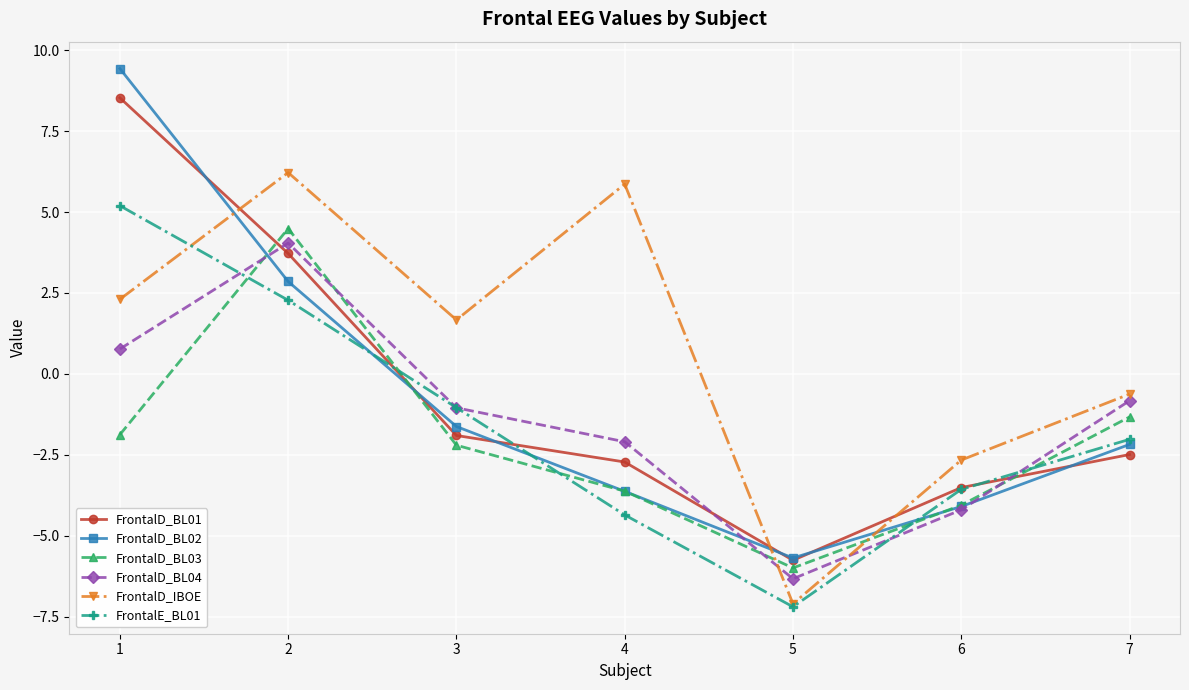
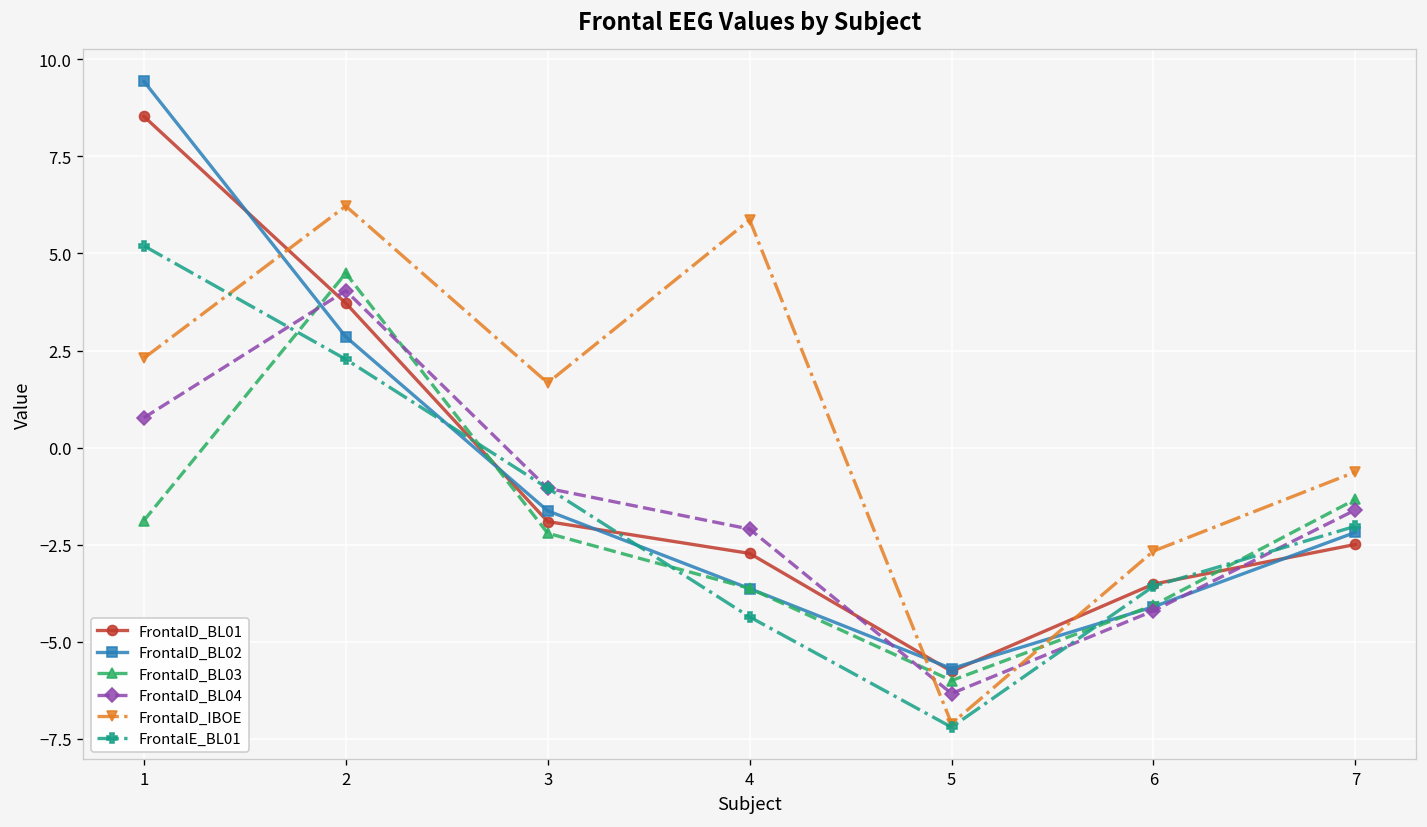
FrontalD_BL04, 7: -0.8 -> -1.6
